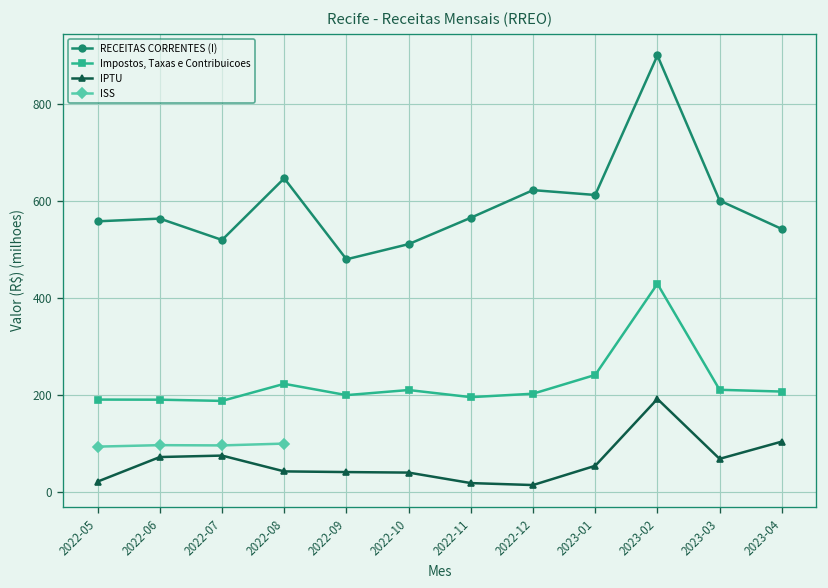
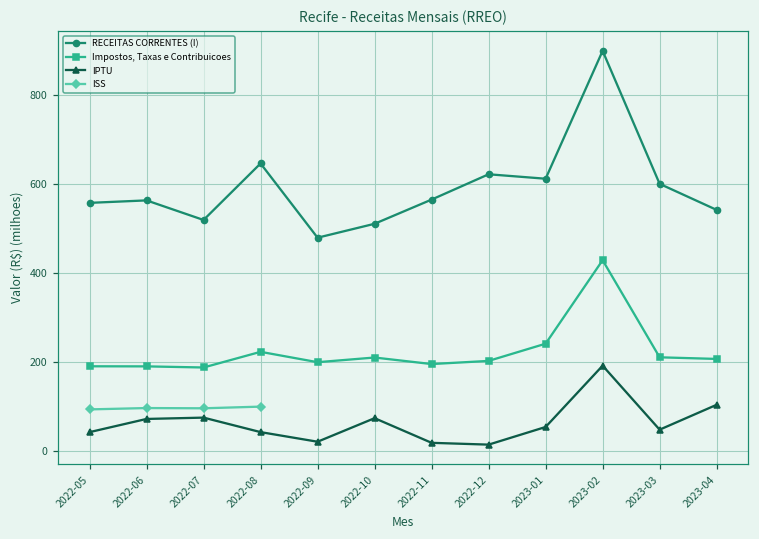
IPTU, 2022-05: 20 -> 40
IPTU, 2022-09: 40 -> 20
IPTU, 2022-10: 40 -> 70
IPTU, 2023-03: 70 -> 50
